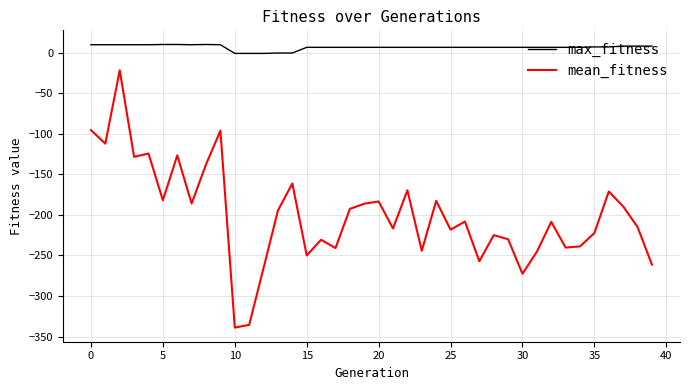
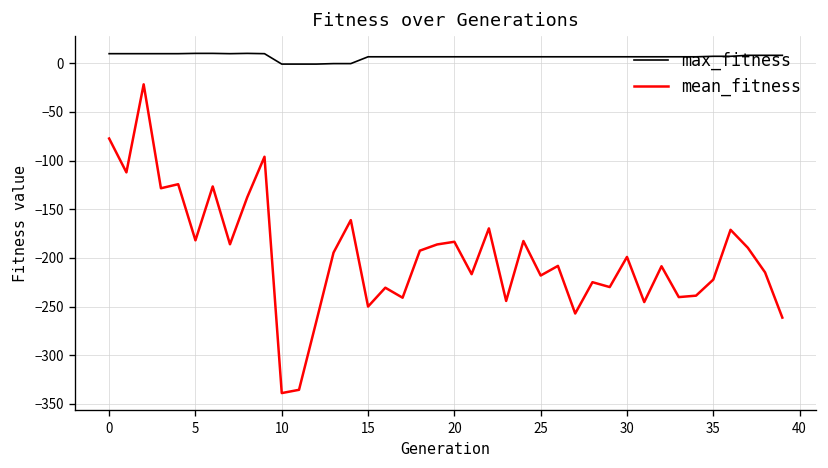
mean_fitness, 0: -100 -> -80
mean_fitness, 30: -270 -> -200
